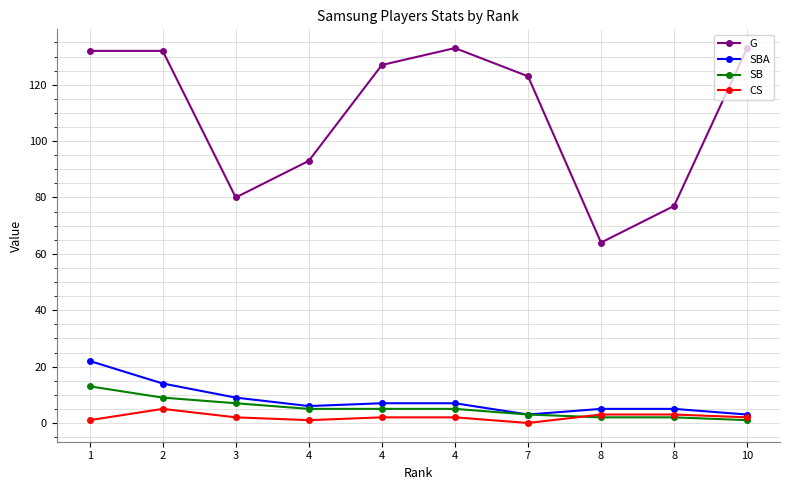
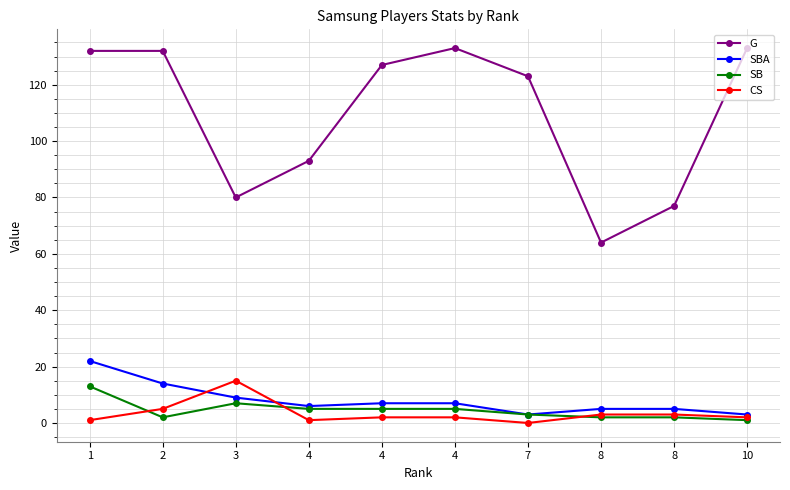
SB, 2: 9 -> 2
CS, 3: 2 -> 15
